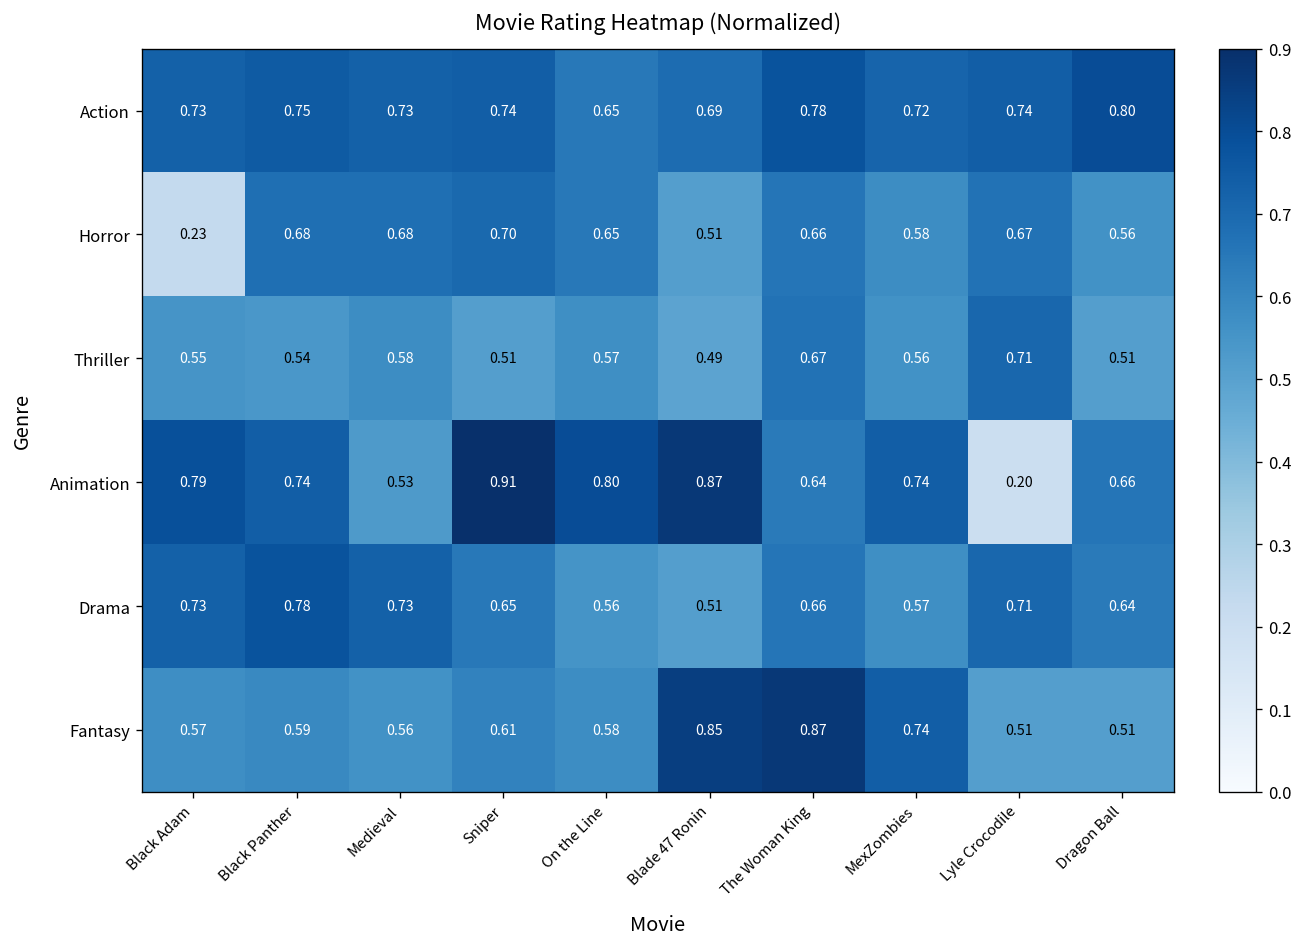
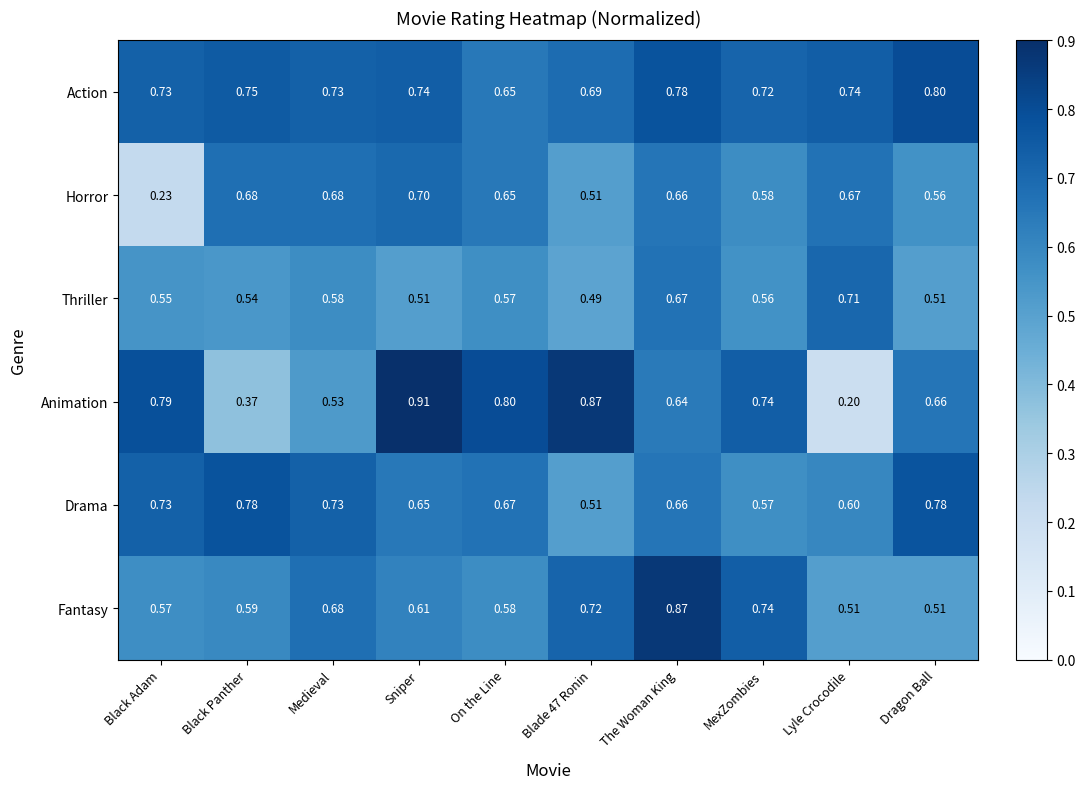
Animation, Black Panther: 0.74 -> 0.37
Drama, On the Line: 0.56 -> 0.67
Drama, Lyle Crocodile: 0.71 -> 0.60
Drama, Dragon Ball: 0.64 -> 0.78
Fantasy, Medieval: 0.56 -> 0.68
Fantasy, Blade 47 Ronin: 0.85 -> 0.72
